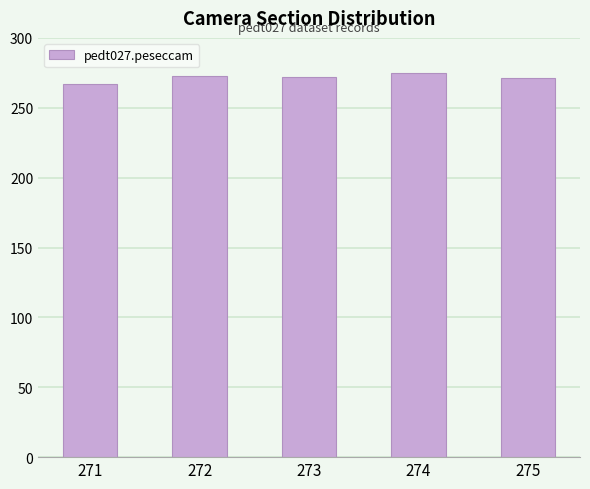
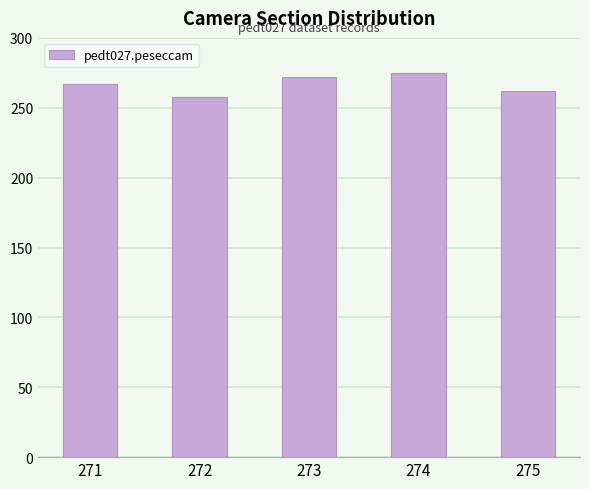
272: 273 -> 258
275: 271 -> 262
